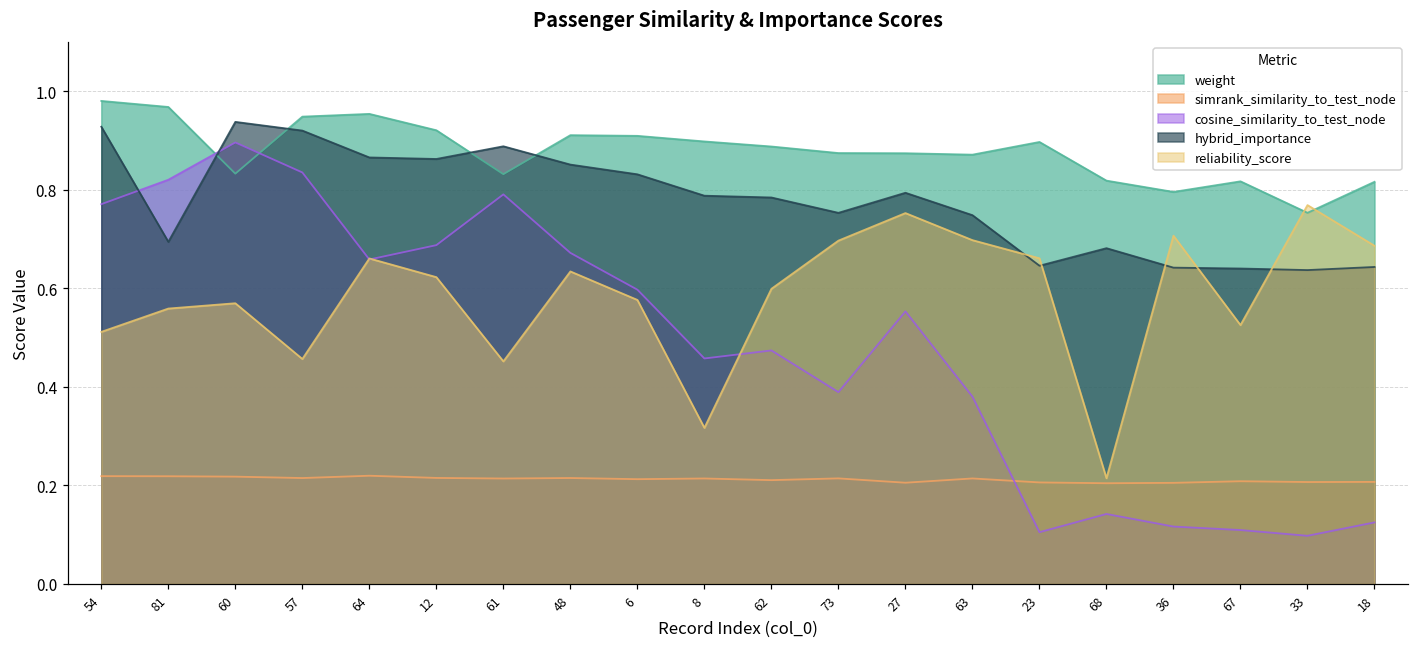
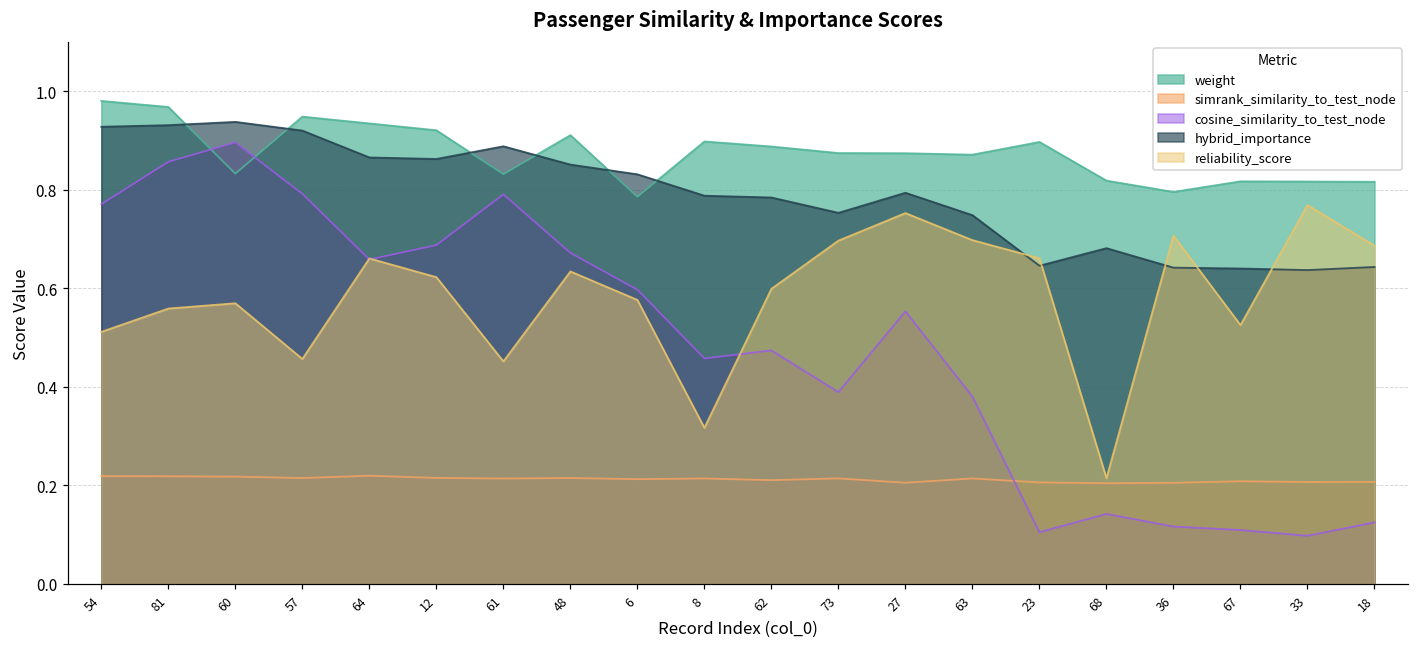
cosine_similarity_to_test_node, 81: 0.82 -> 0.86
hybrid_importance, 81: 0.69 -> 0.93
cosine_similarity_to_test_node, 57: 0.83 -> 0.79
weight, 64: 0.95 -> 0.93
weight, 6: 0.91 -> 0.79
weight, 33: 0.75 -> 0.82
